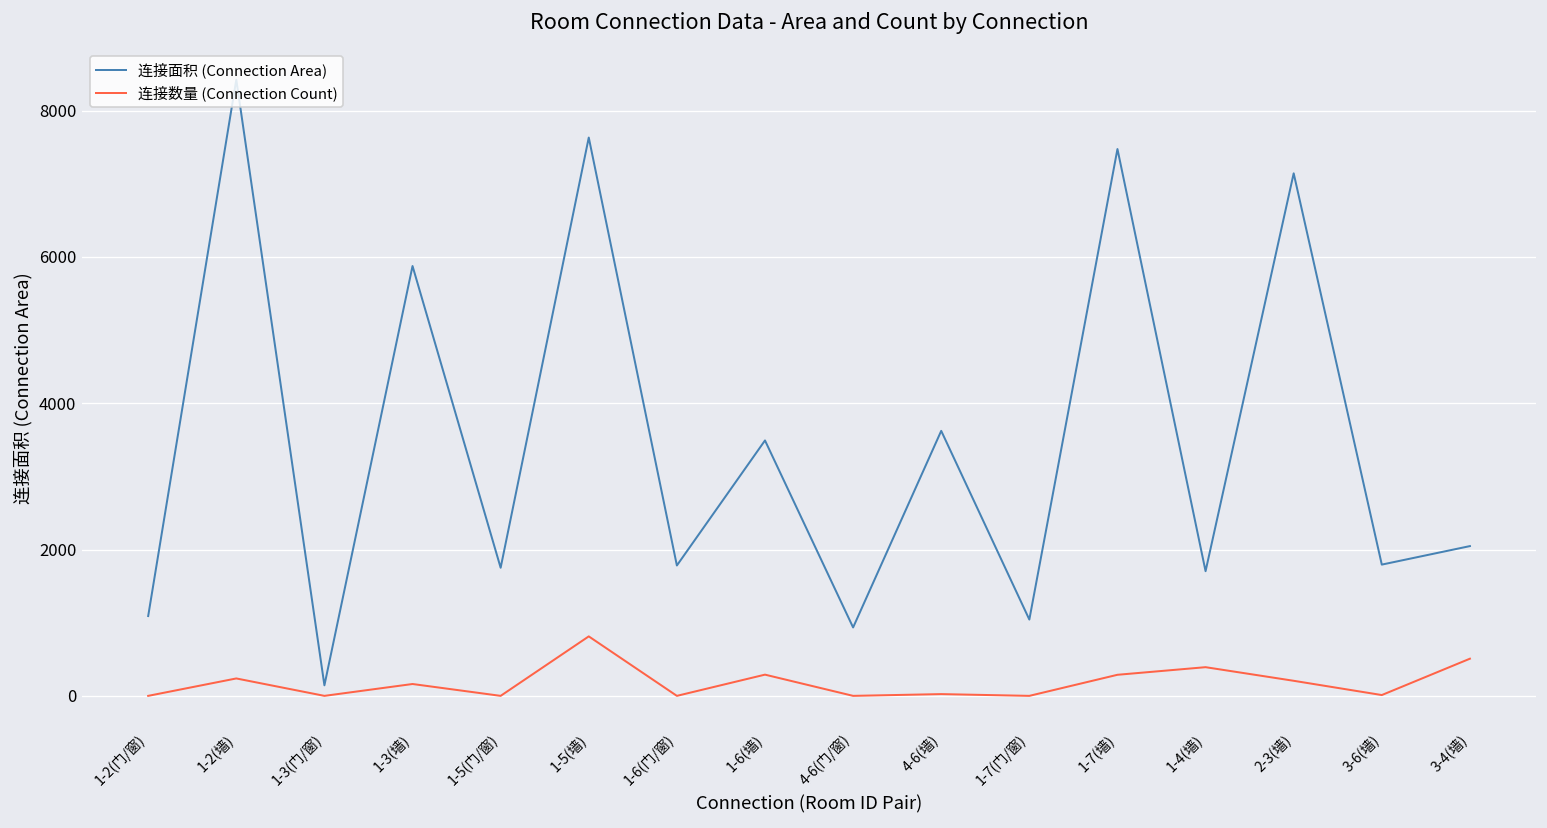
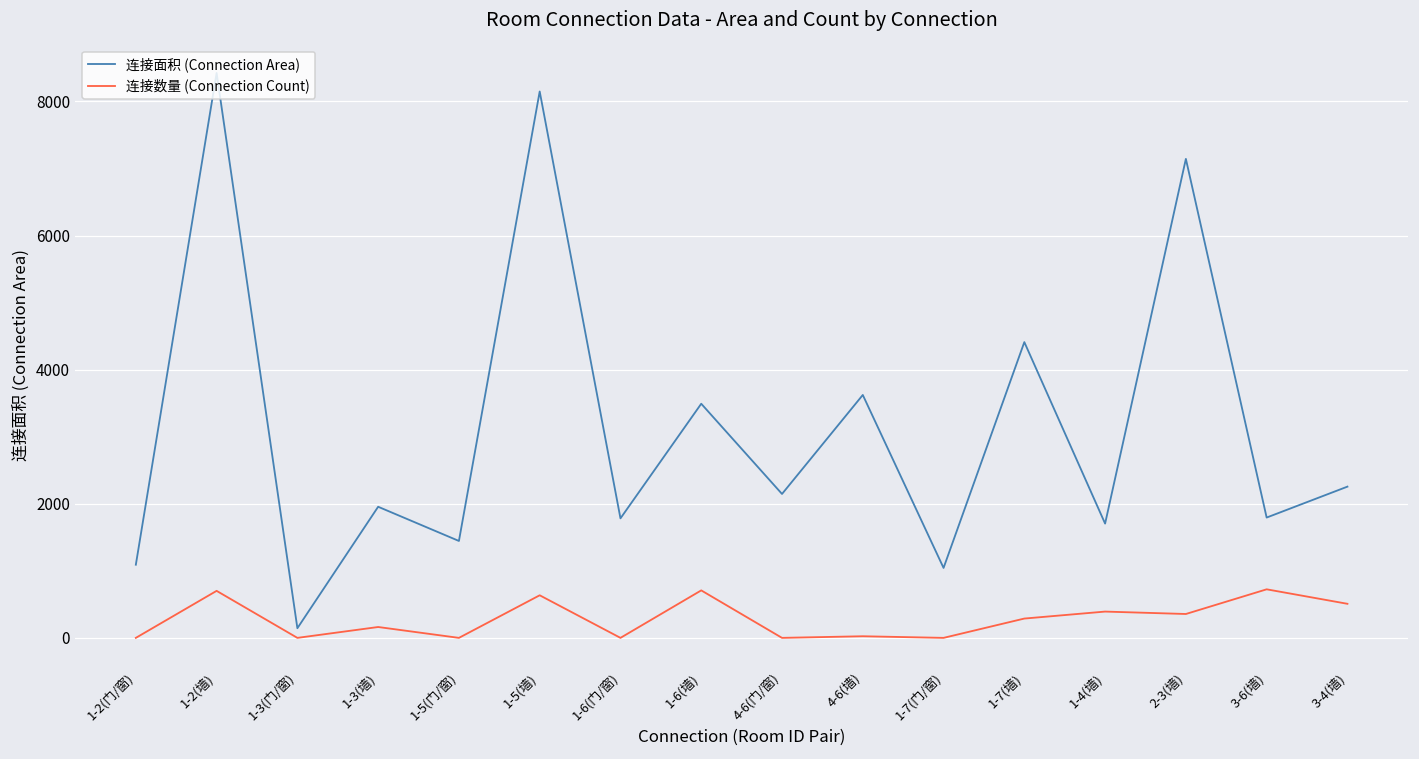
连接数量 (Connection Count), 1-2(墙): 200 -> 700
连接面积 (Connection Area), 1-3(墙): 5900 -> 2000
连接面积 (Connection Area), 1-5(门/窗): 1800 -> 1400
连接面积 (Connection Area), 1-5(墙): 7600 -> 8100
连接数量 (Connection Count), 1-5(墙): 800 -> 600
连接数量 (Connection Count), 1-6(墙): 300 -> 700
连接面积 (Connection Area), 4-6(门/窗): 900 -> 2100
连接面积 (Connection Area), 1-7(墙): 7500 -> 4400
连接数量 (Connection Count), 2-3(墙): 200 -> 400
连接数量 (Connection Count), 3-6(墙): 0 -> 700
连接面积 (Connection Area), 3-4(墙): 2000 -> 2300
